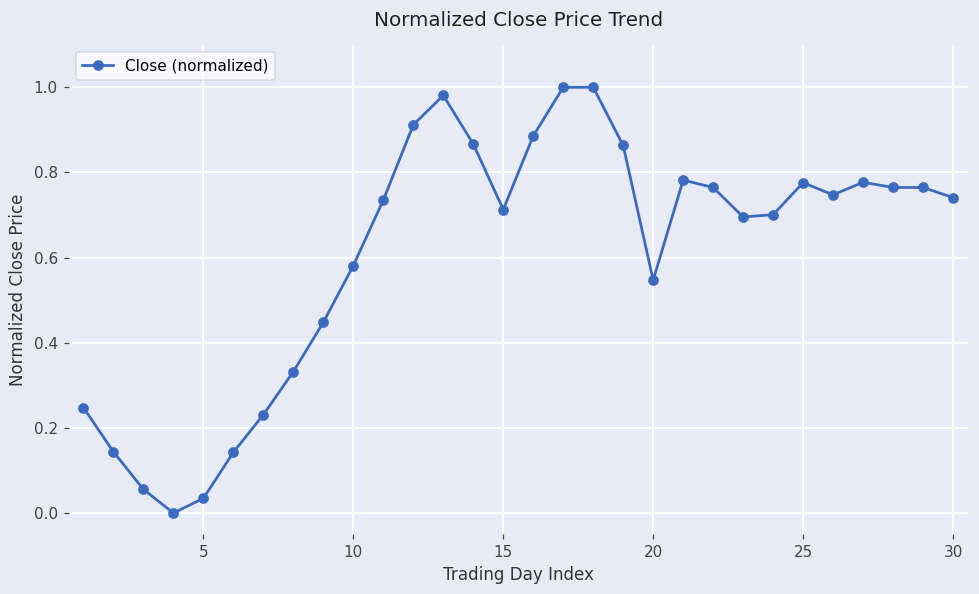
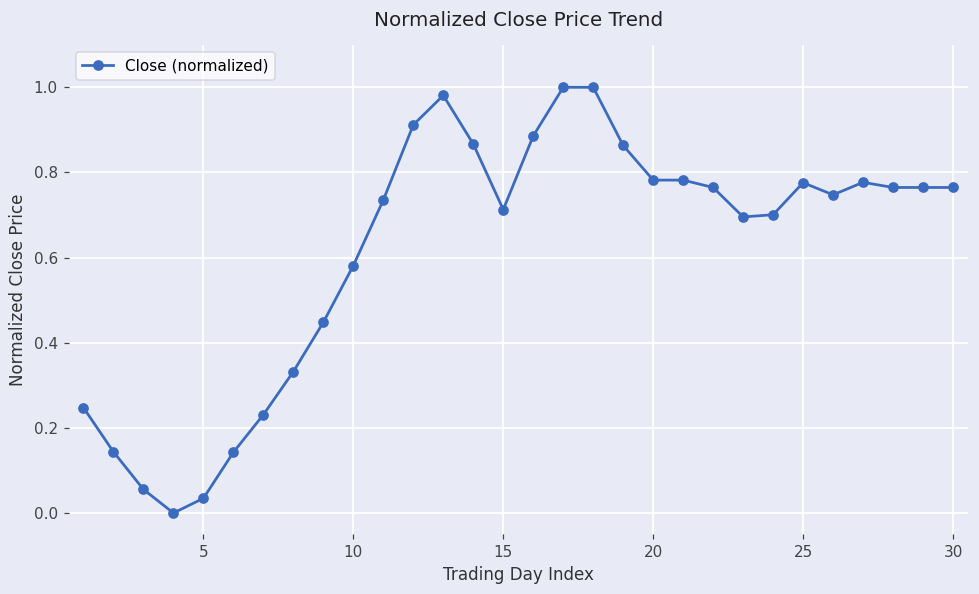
20: 0.55 -> 0.78
30: 0.74 -> 0.76
